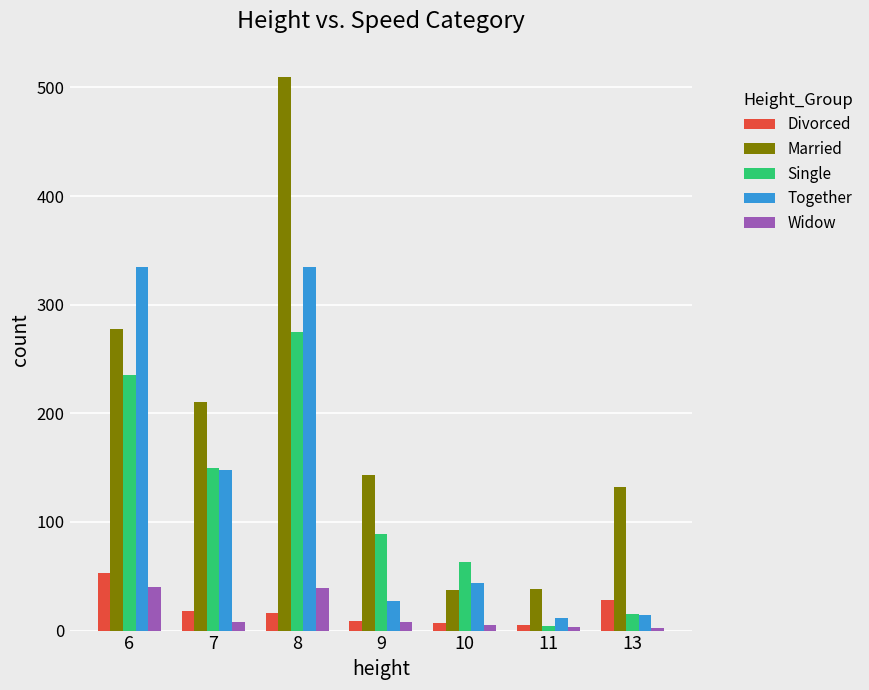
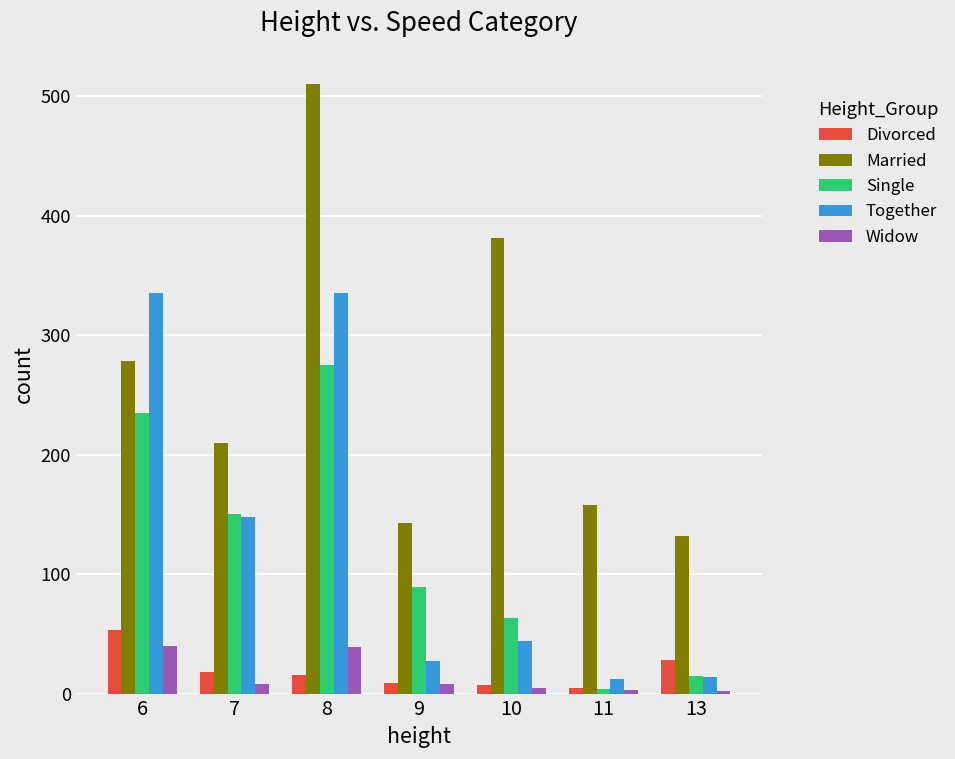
Married, 10: 37 -> 381
Married, 11: 38 -> 158
